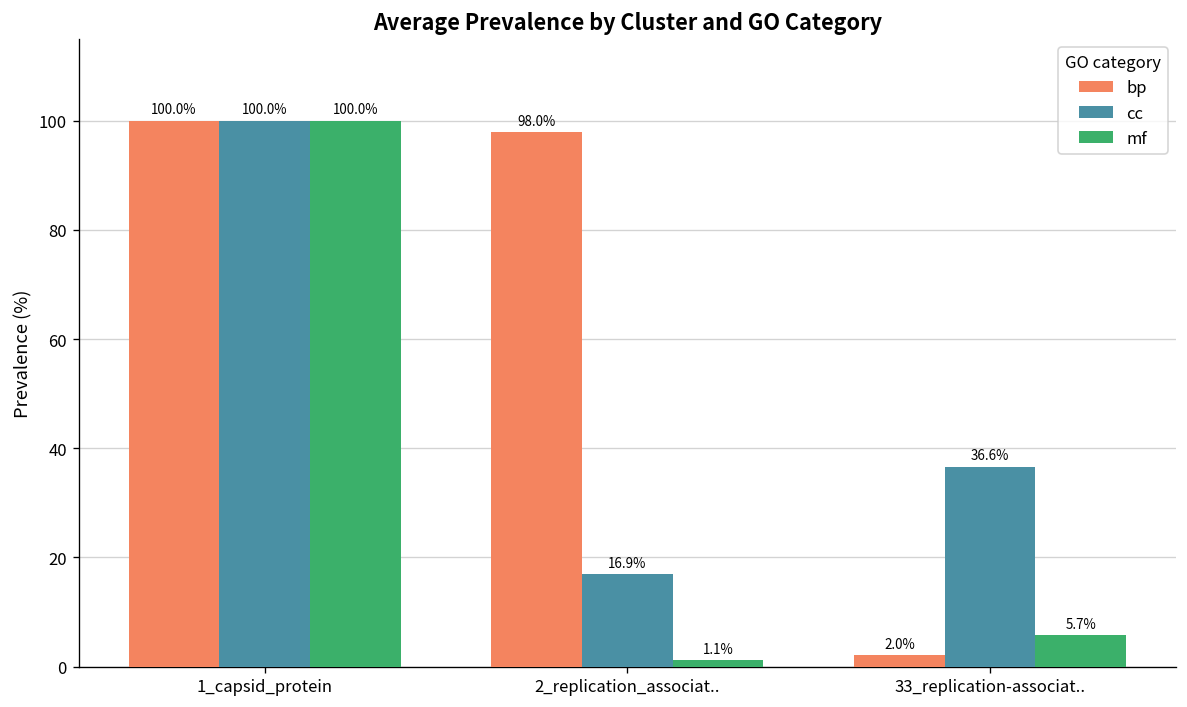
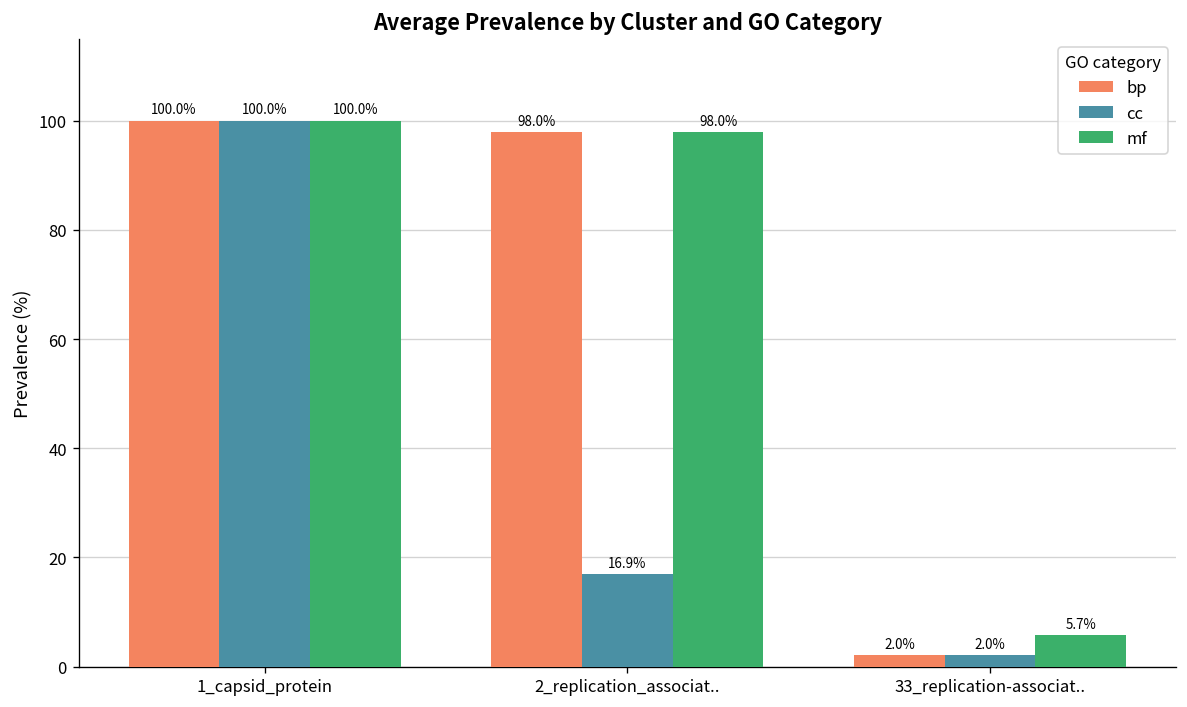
mf, 2_replication_associat..: 1.1% -> 98.0%
cc, 33_replication-associat..: 36.6% -> 2.0%
